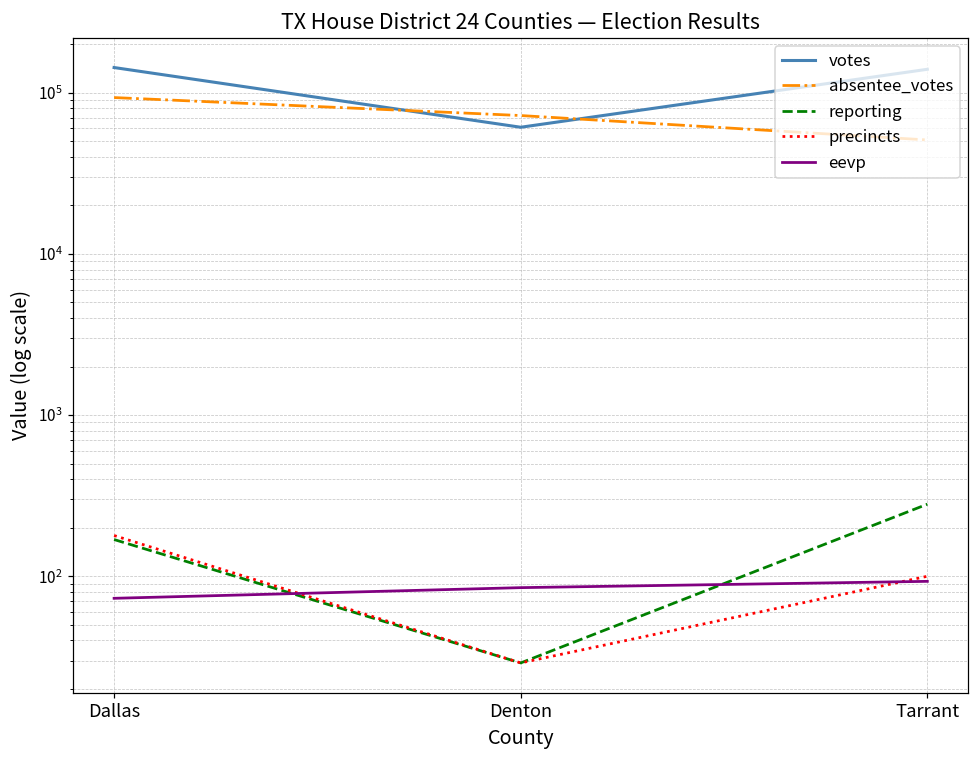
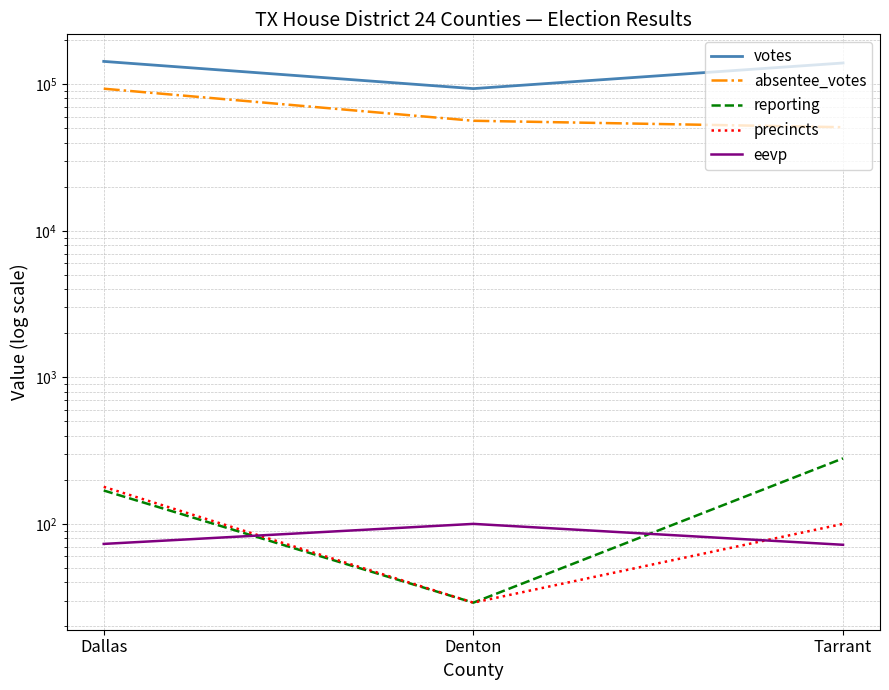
votes, Denton: 61000 -> 90000
absentee_votes, Denton: 70000 -> 56000
eevp, Denton: 90 -> 100
eevp, Tarrant: 90 -> 70
